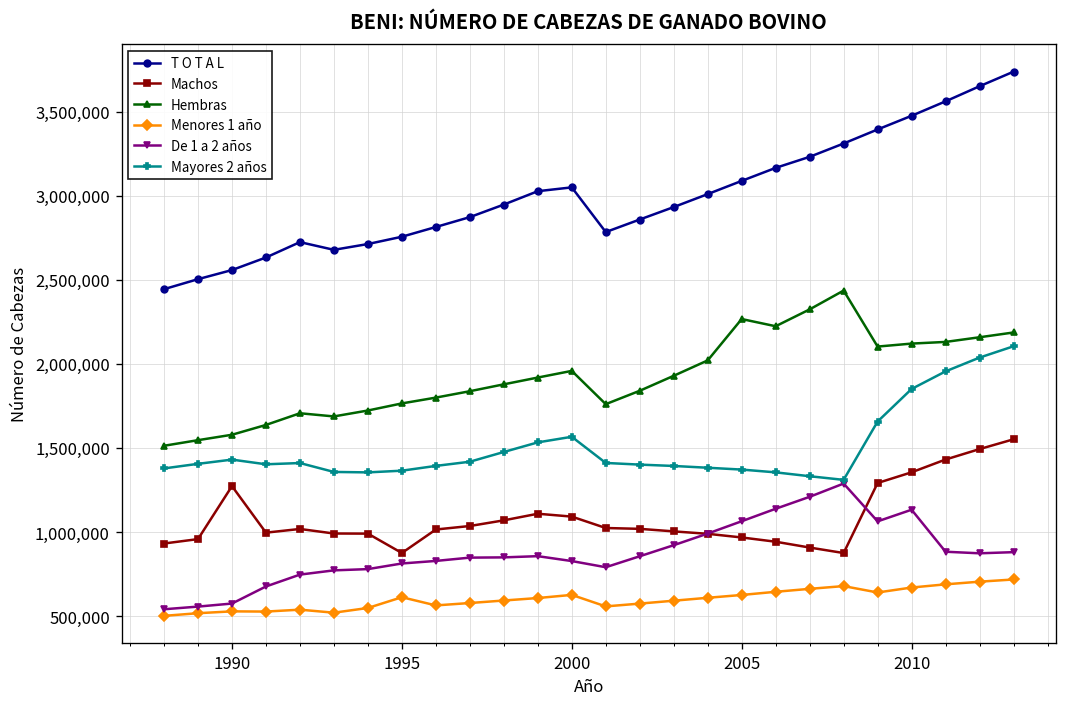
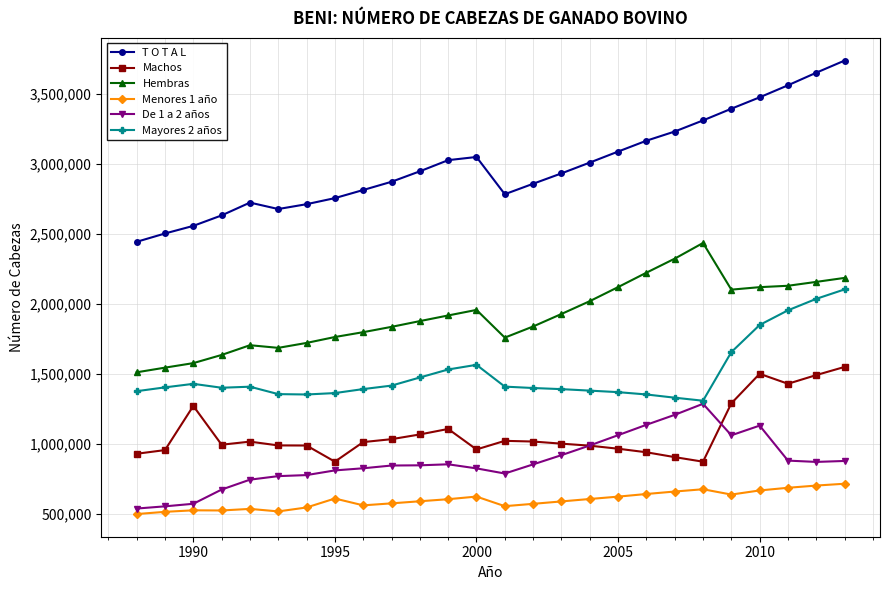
Machos, 2000: 1,090,000 -> 960,000
Hembras, 2005: 2,270,000 -> 2,120,000
Machos, 2010: 1,350,000 -> 1,500,000
